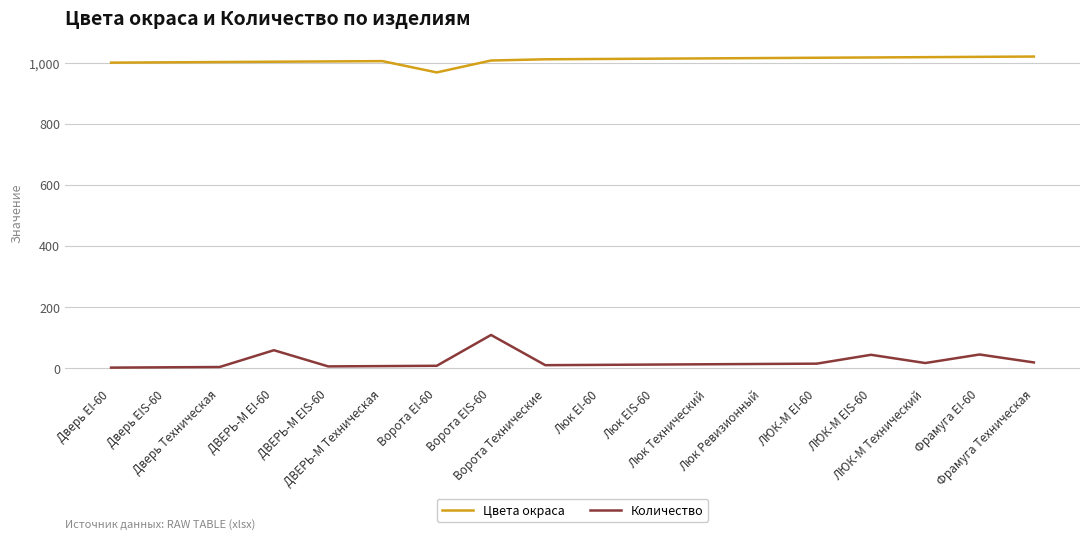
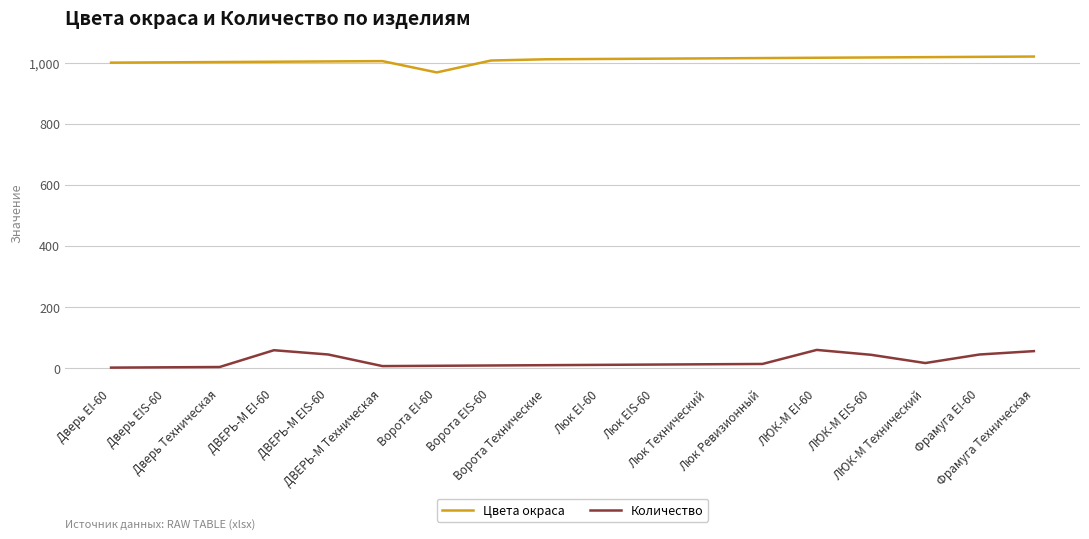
Количество, ДВЕРЬ-М EIS-60: 10 -> 40
Количество, Ворота EIS-60: 110 -> 10
Количество, ЛЮК-М EI-60: 10 -> 60
Количество, Фрамуга Техническая: 20 -> 60
